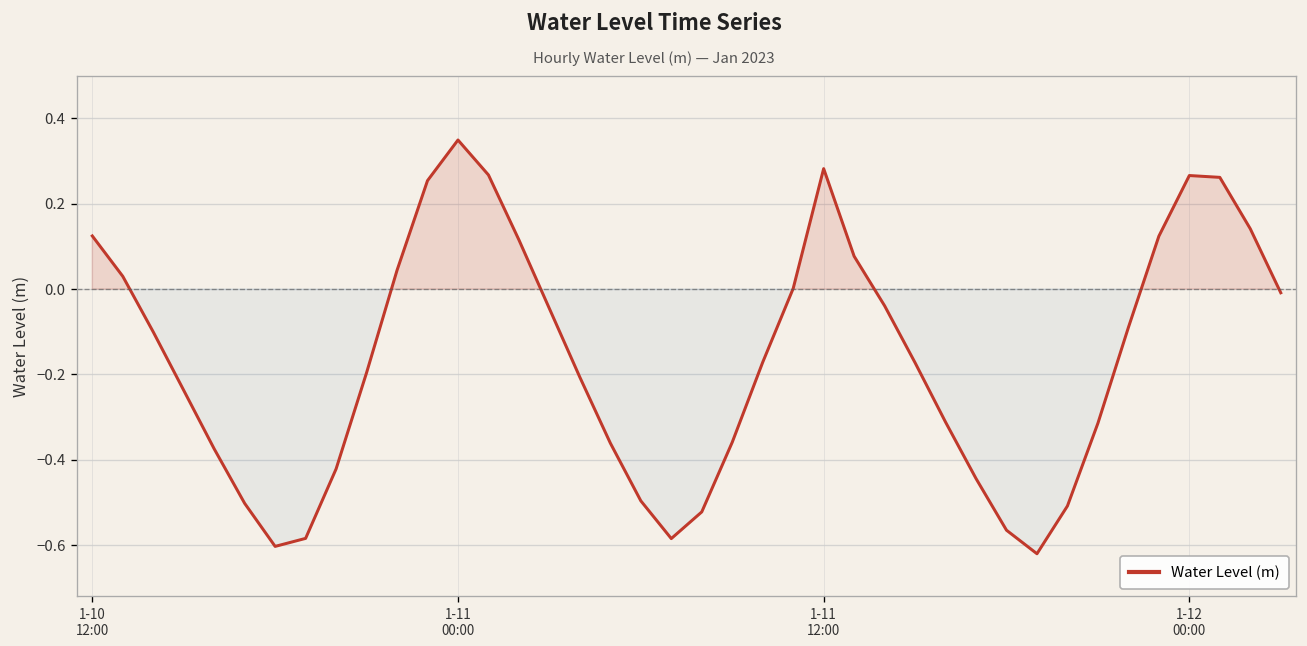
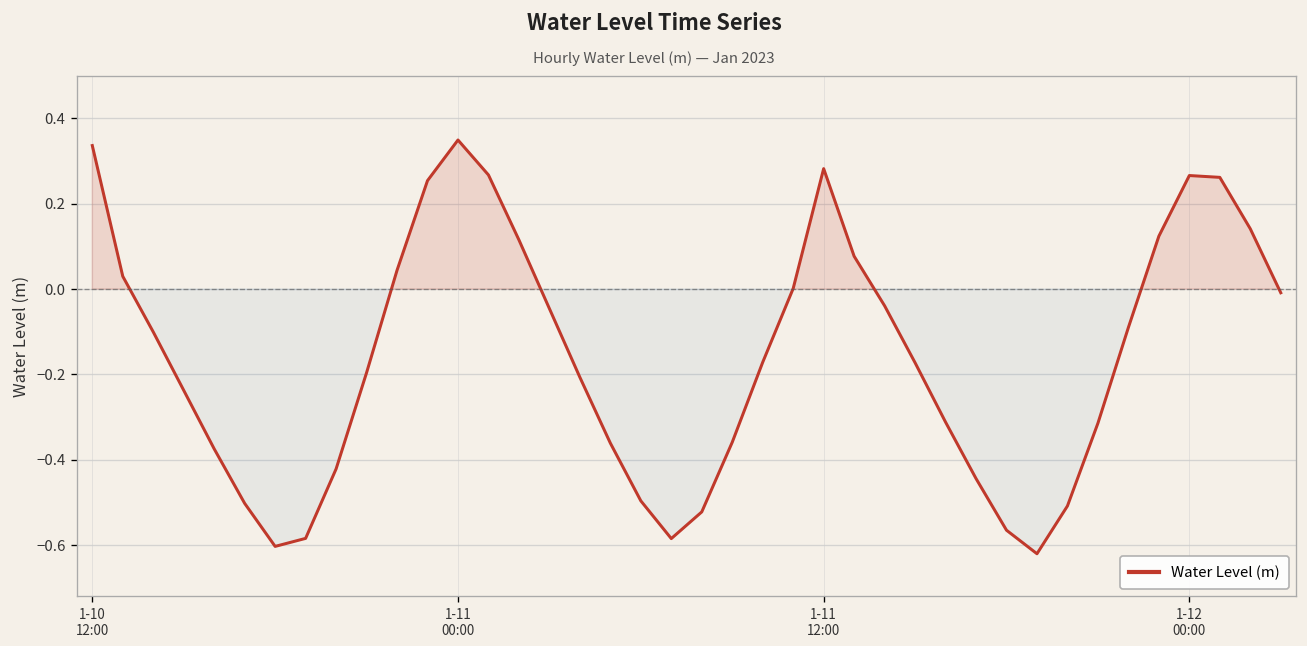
1-10 12:00: 0.12 -> 0.34
